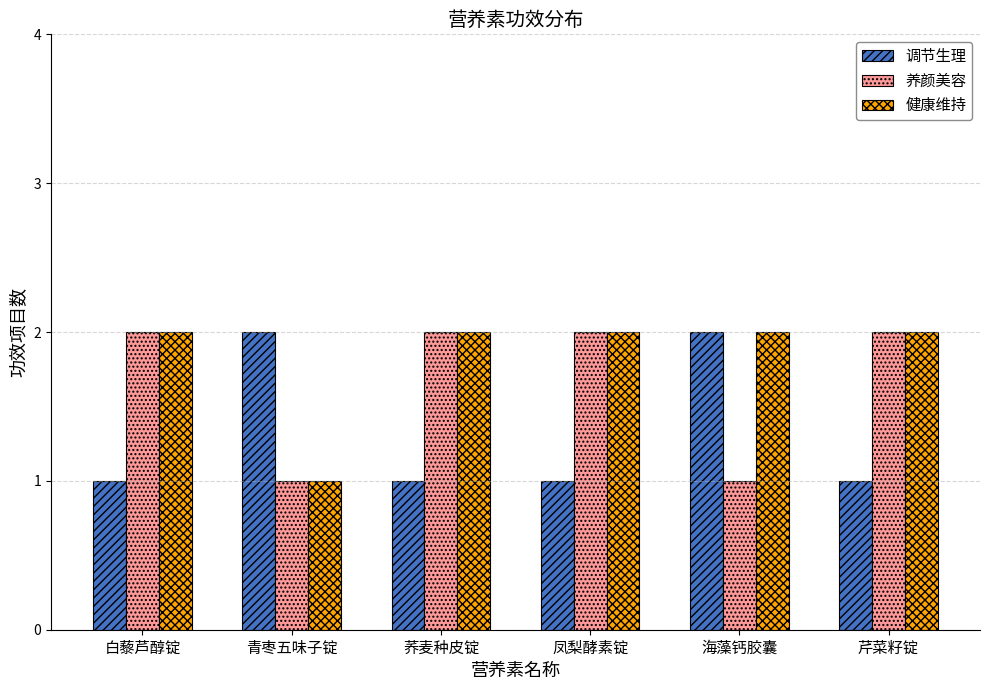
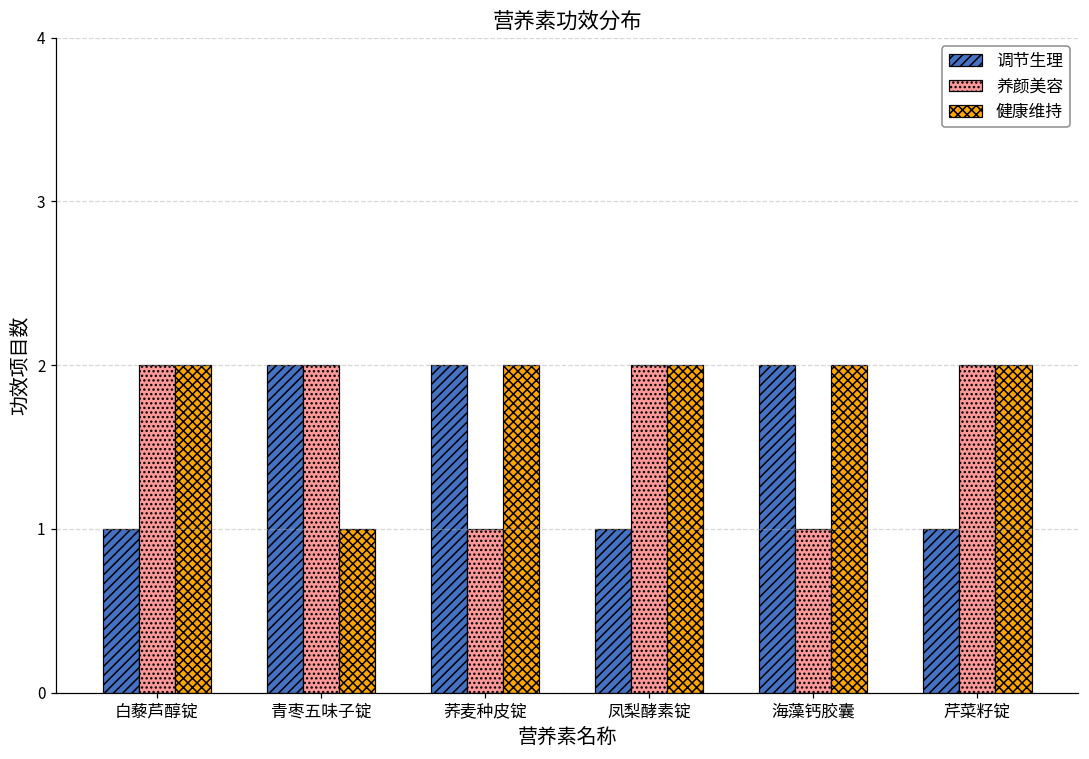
养颜美容, 青枣五味子锭: 1 -> 2
调节生理, 荞麦种皮锭: 1 -> 2
养颜美容, 荞麦种皮锭: 2 -> 1
